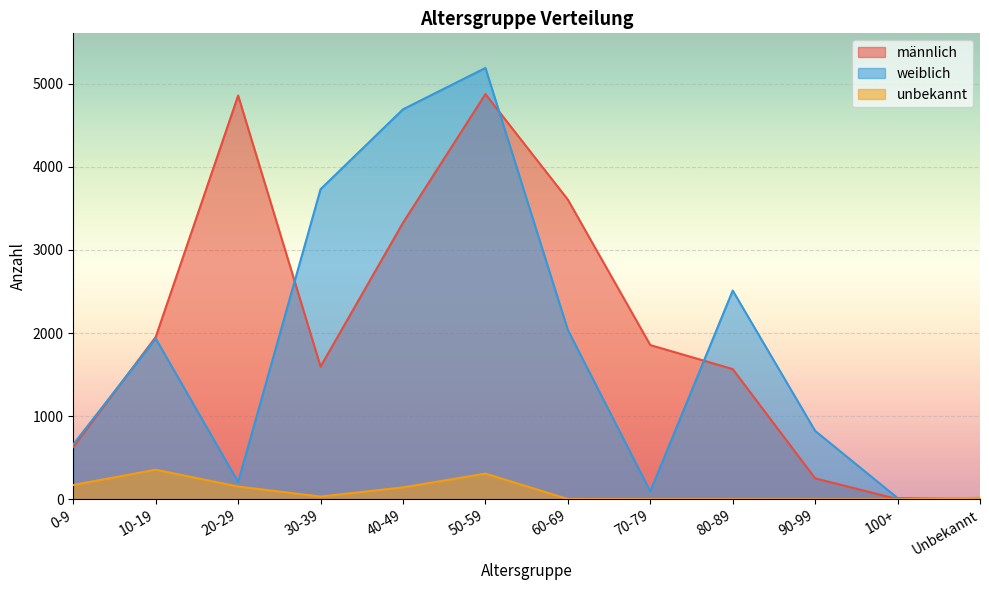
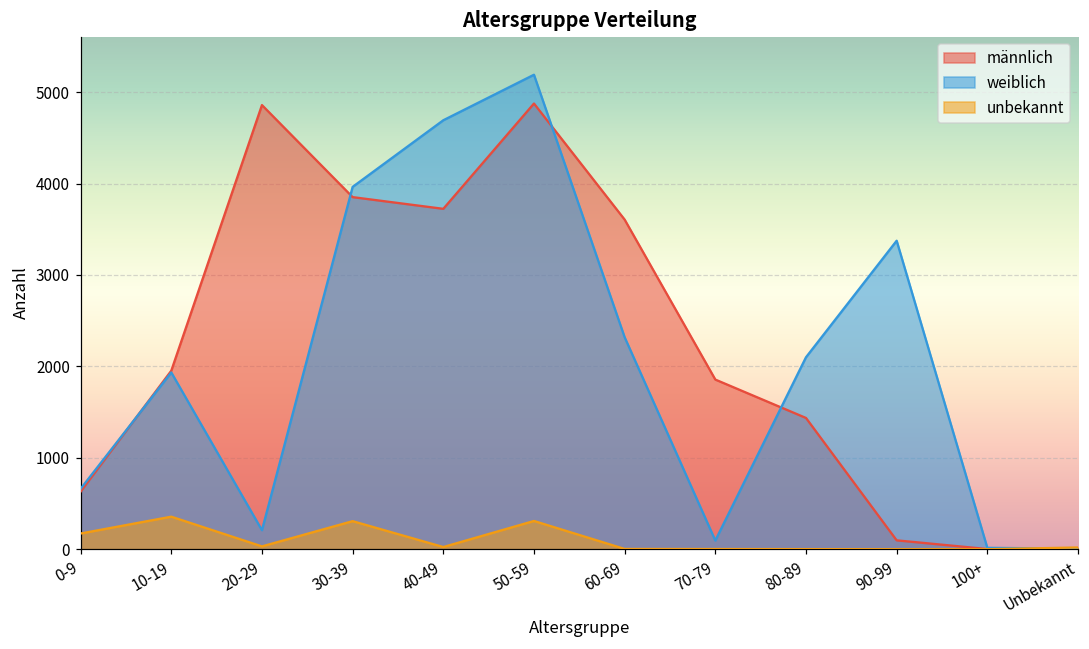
unbekannt, 20-29: 200 -> 0
männlich, 30-39: 1600 -> 3900
weiblich, 30-39: 3700 -> 4000
unbekannt, 30-39: 0 -> 300
männlich, 40-49: 3300 -> 3700
unbekannt, 40-49: 100 -> 0
weiblich, 60-69: 2000 -> 2300
männlich, 80-89: 1600 -> 1400
weiblich, 80-89: 2500 -> 2100
männlich, 90-99: 300 -> 100
weiblich, 90-99: 800 -> 3400
